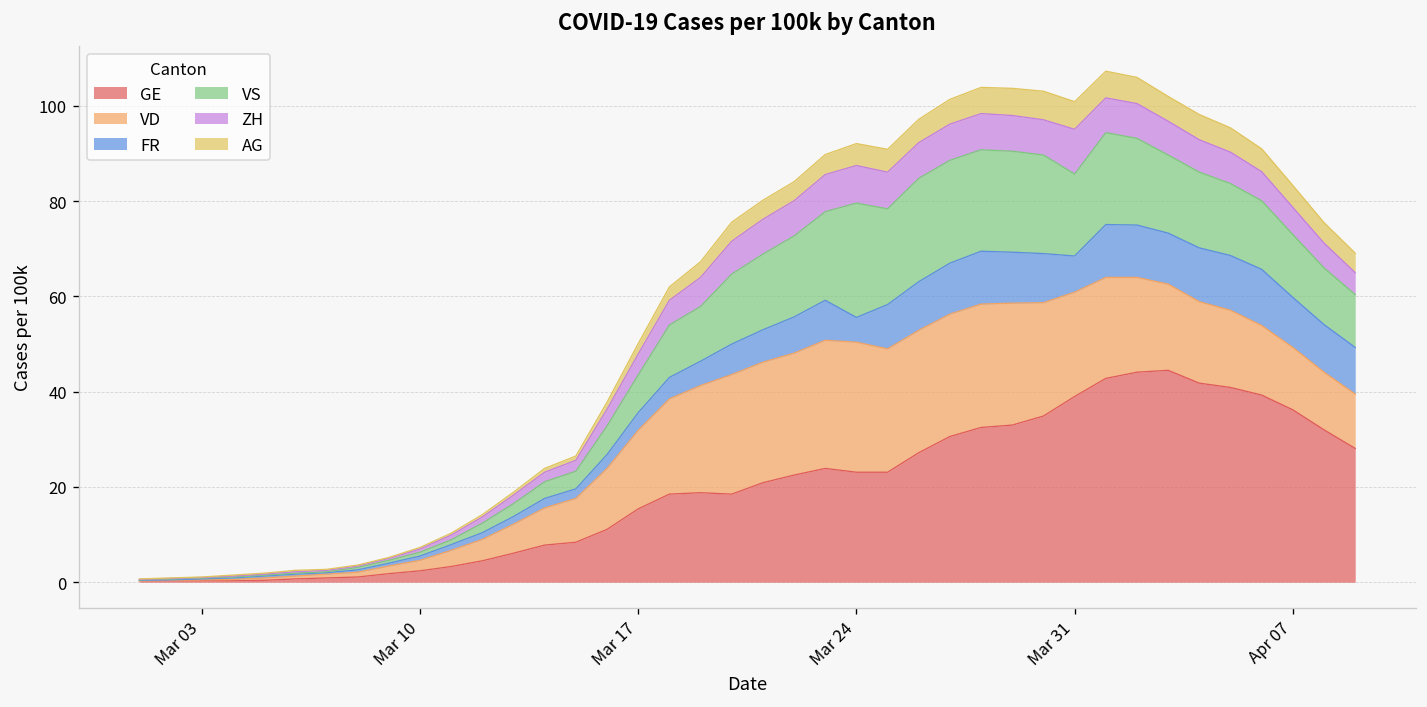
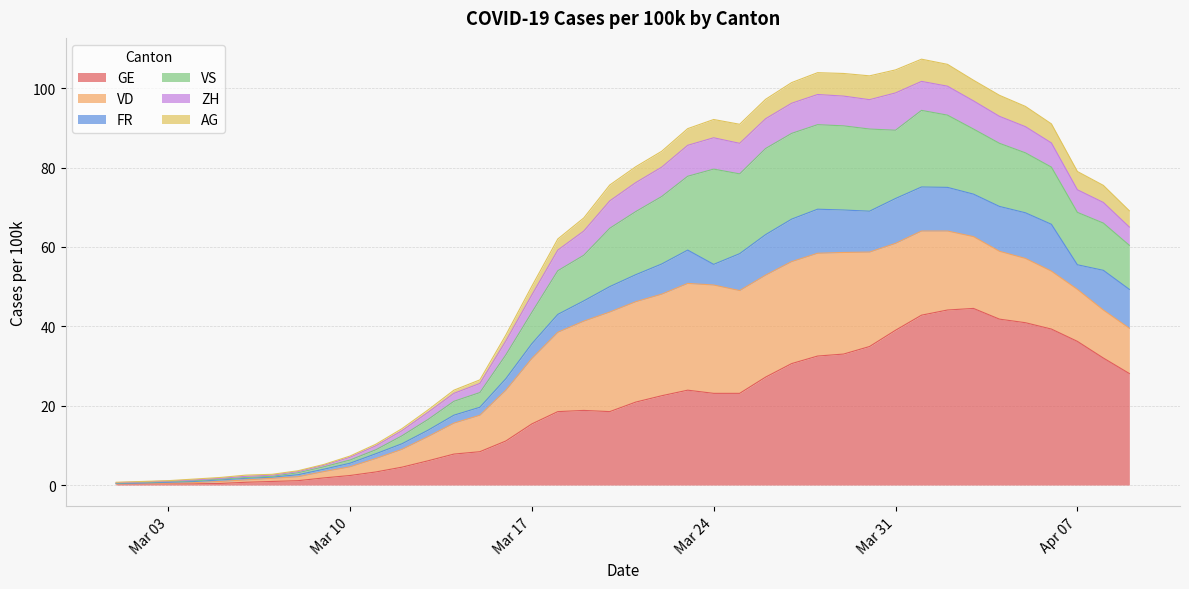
FR, Mar 31: 8 -> 11
FR, Apr 07: 11 -> 6
